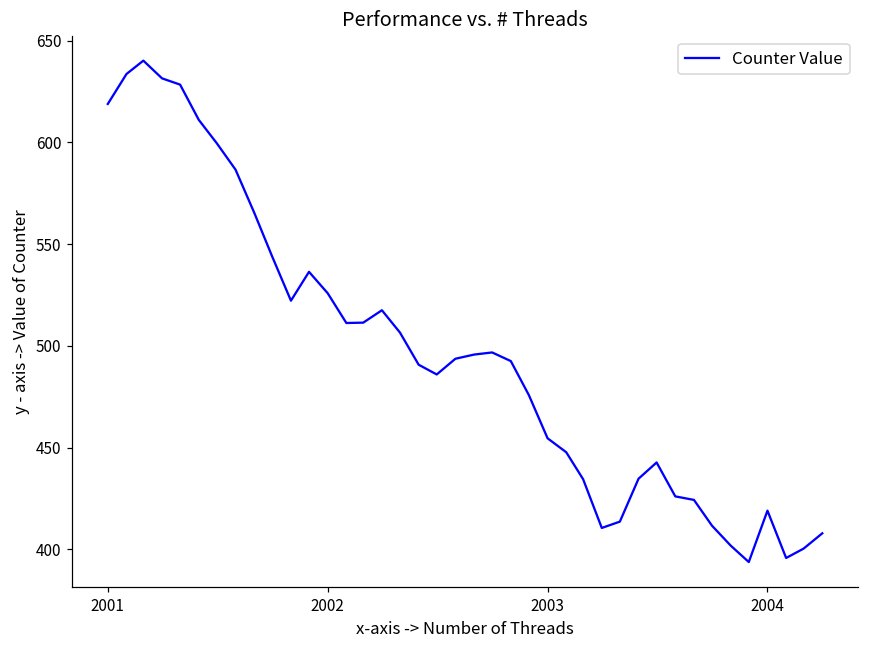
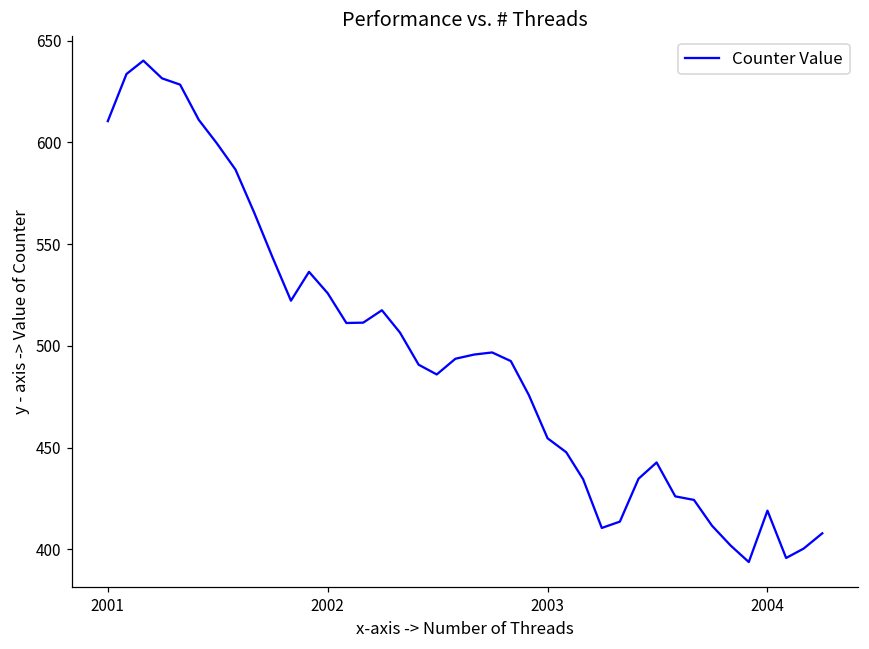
2001: 619 -> 610
